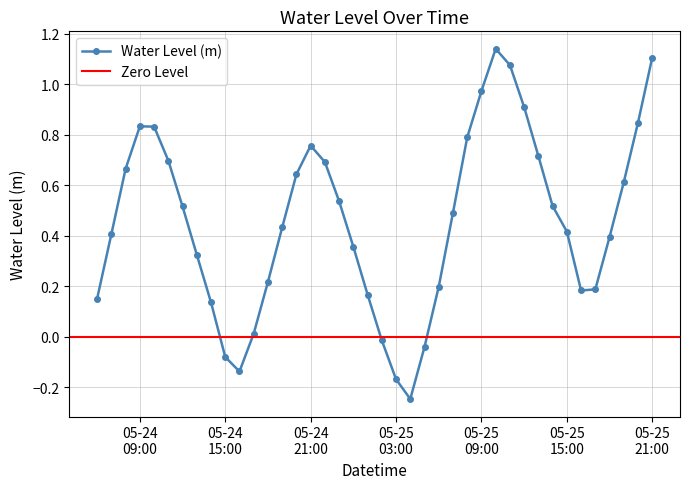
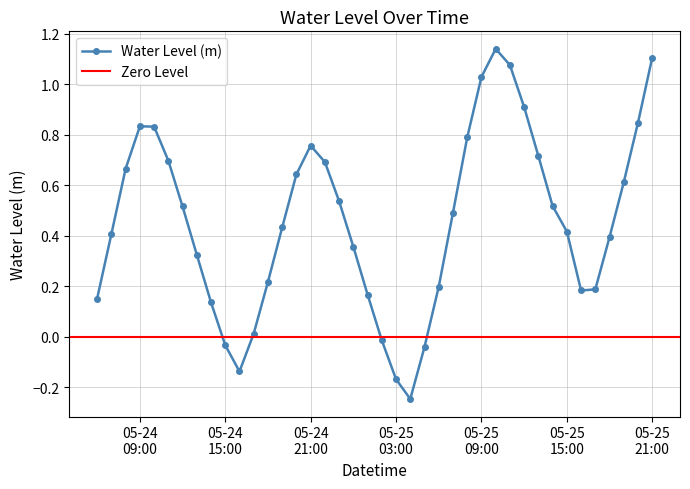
05-24 15:00: -0.08 -> -0.03
05-25 09:00: 0.97 -> 1.03
